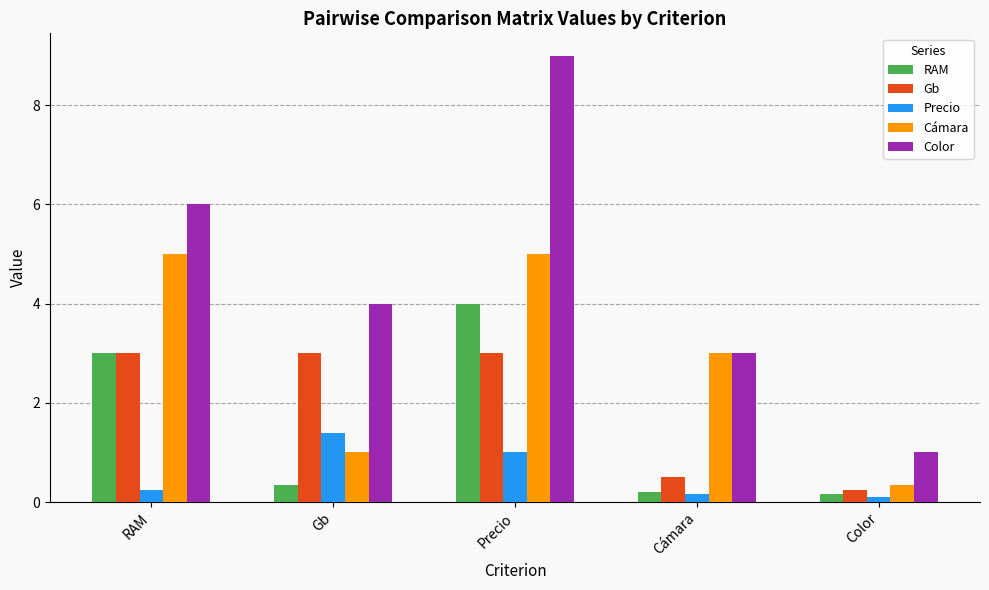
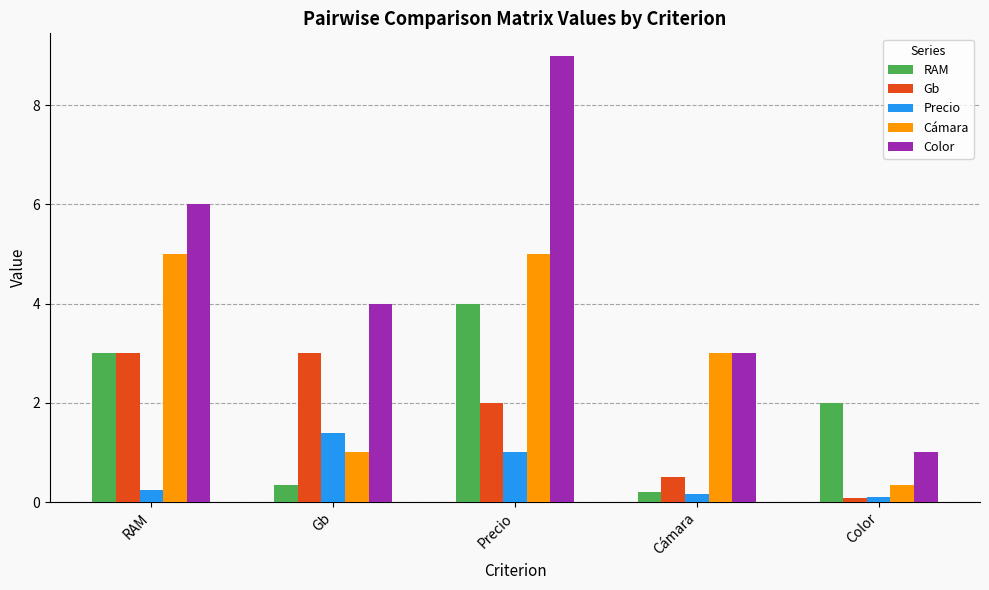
Gb, Precio: 3 -> 2
RAM, Color: 0.2 -> 2.0
Gb, Color: 0.3 -> 0.1
